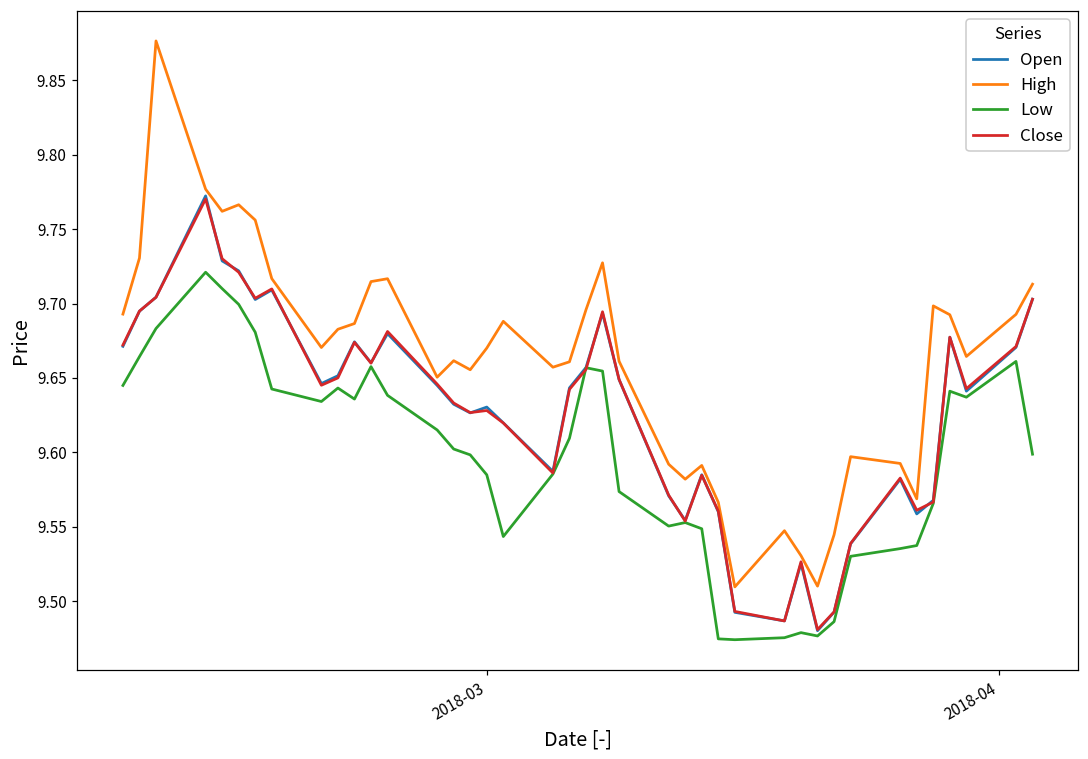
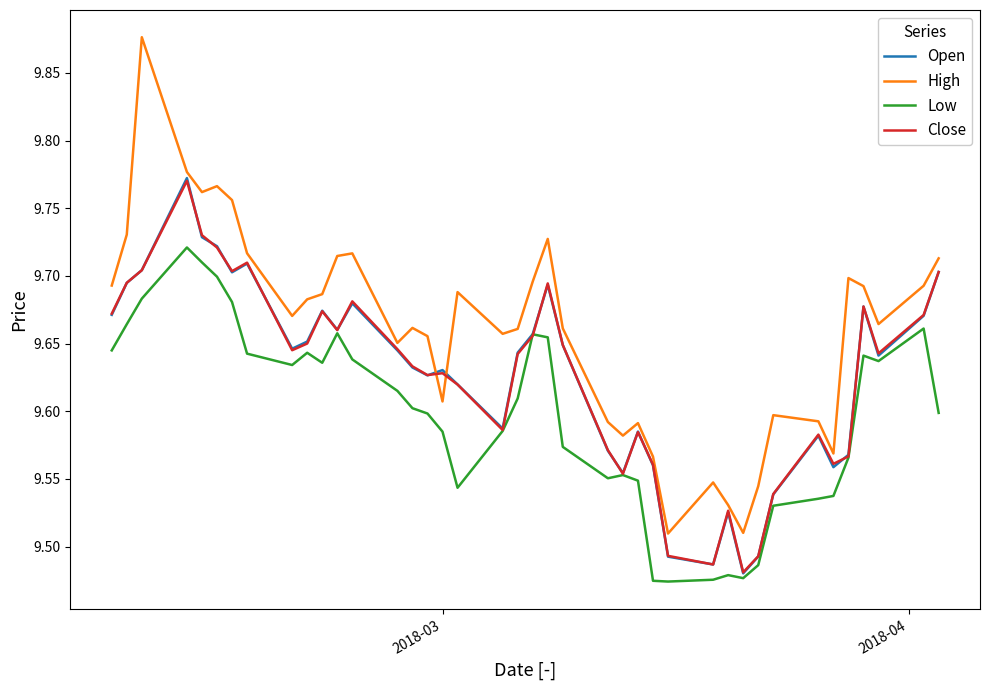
High, 2018-03: 9.670 -> 9.607
